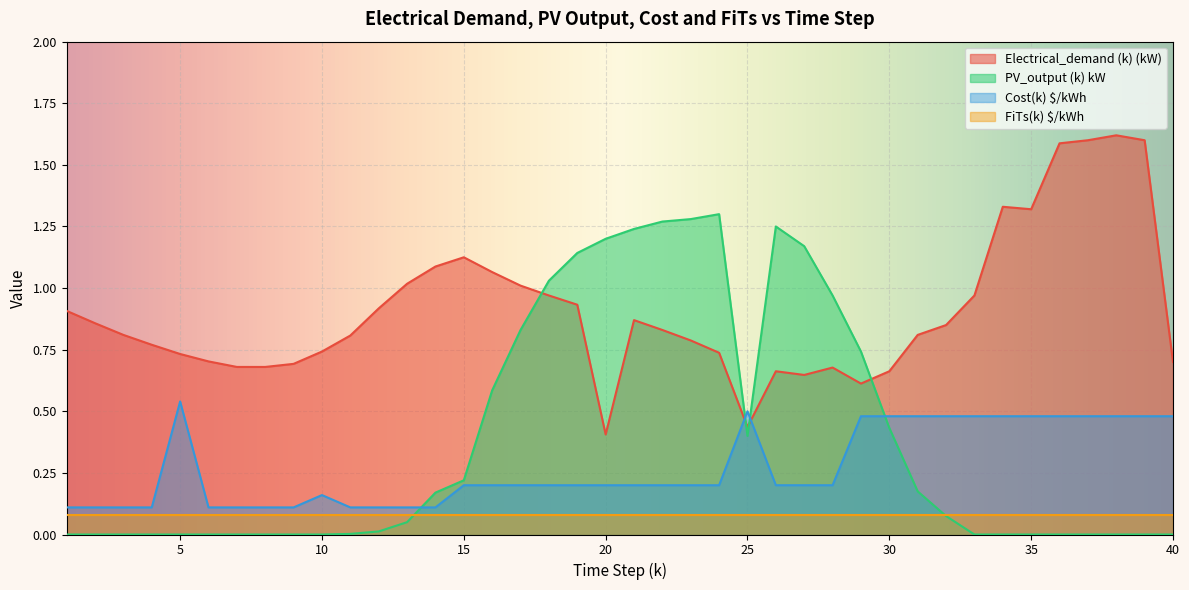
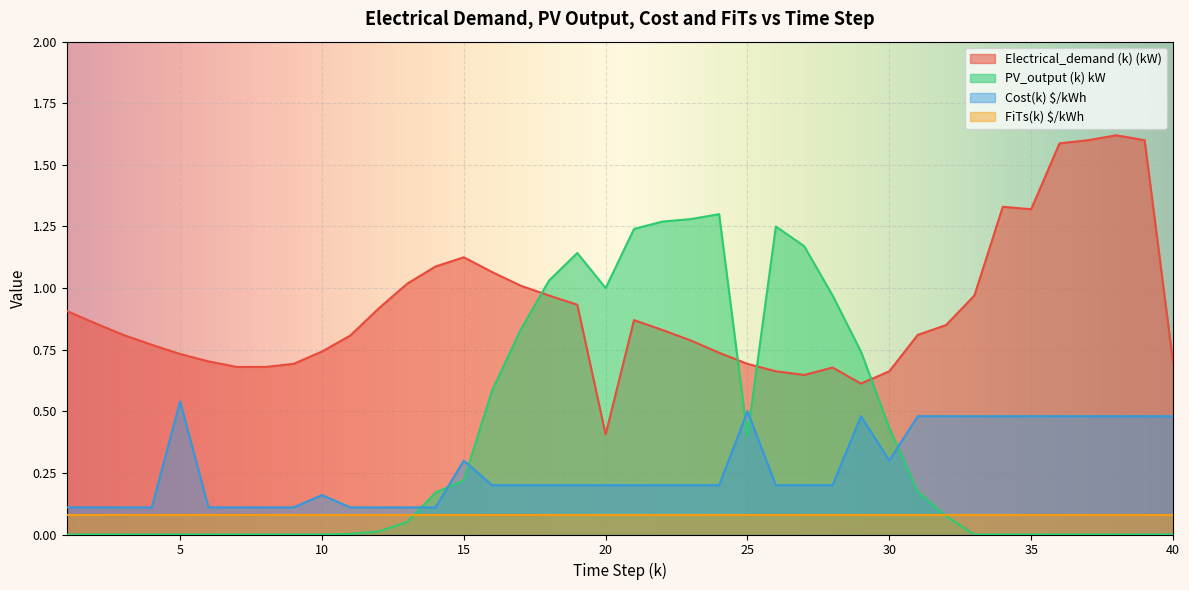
Cost(k) $/kWh, 15: 0.2 -> 0.3
PV_output (k) kW, 20: 1.2 -> 1.0
Electrical_demand (k) (kW), 25: 0.44 -> 0.69
Cost(k) $/kWh, 30: 0.48 -> 0.30
